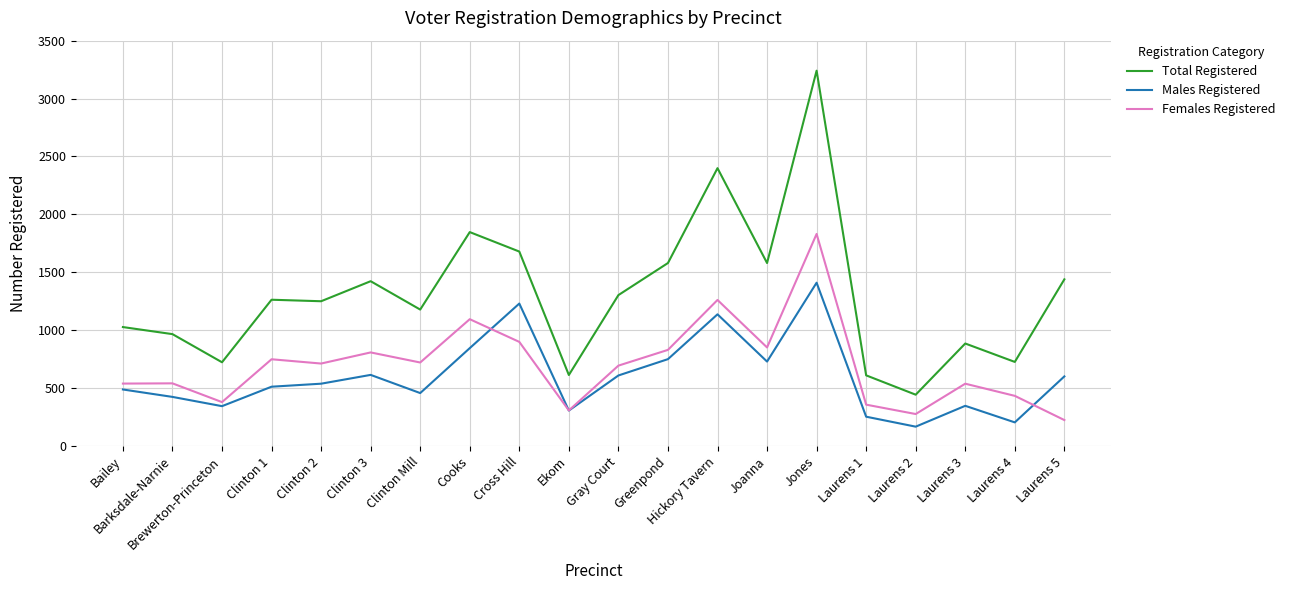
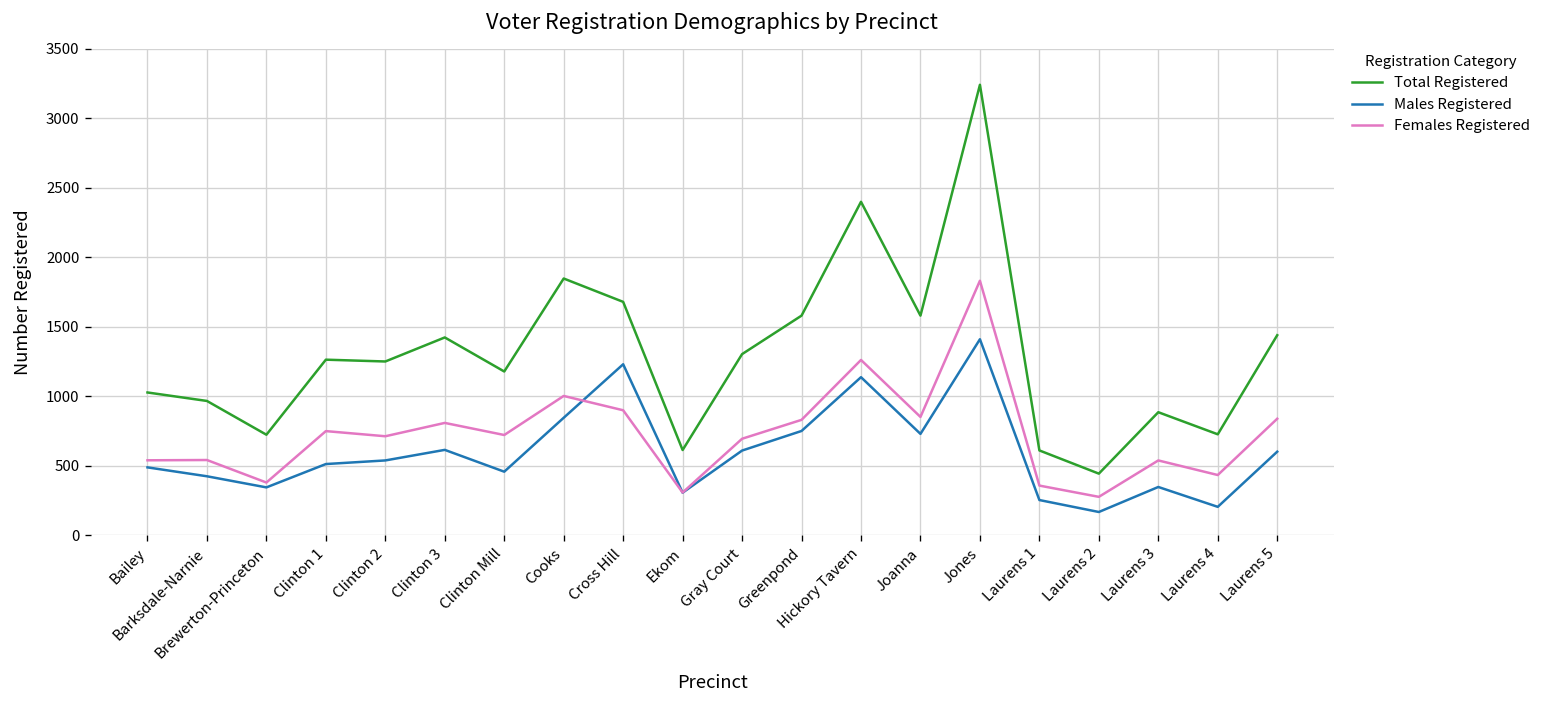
Females Registered, Cooks: 1100 -> 1000
Females Registered, Laurens 5: 220 -> 840
